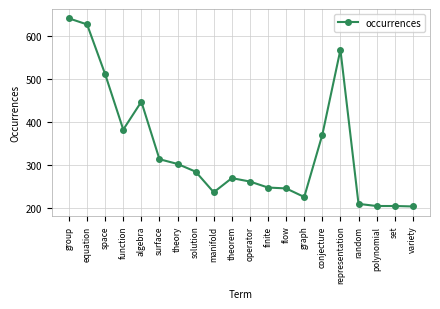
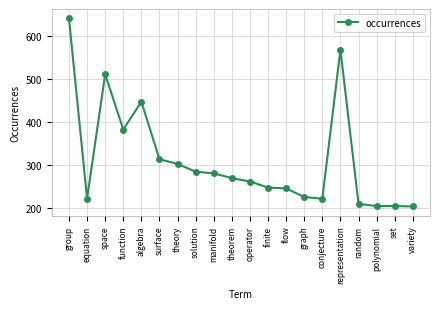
equation: 630 -> 220
manifold: 240 -> 280
conjecture: 370 -> 220
